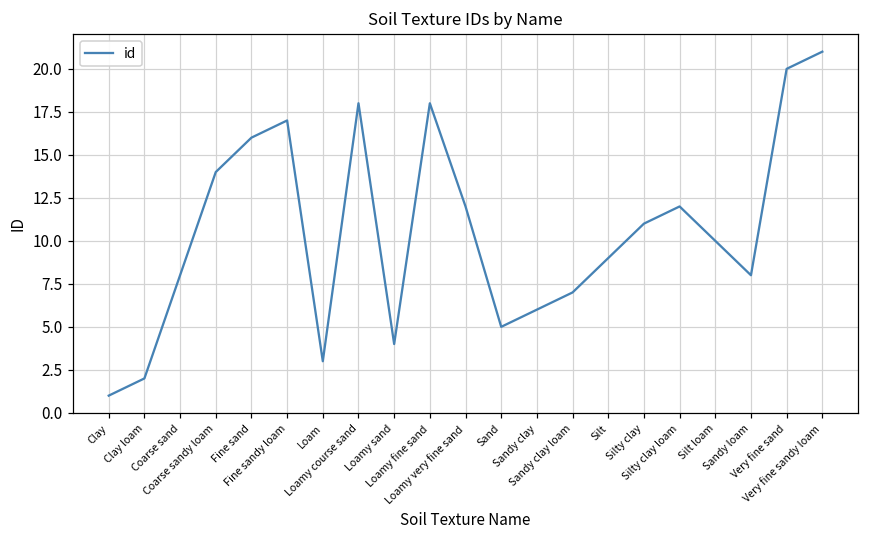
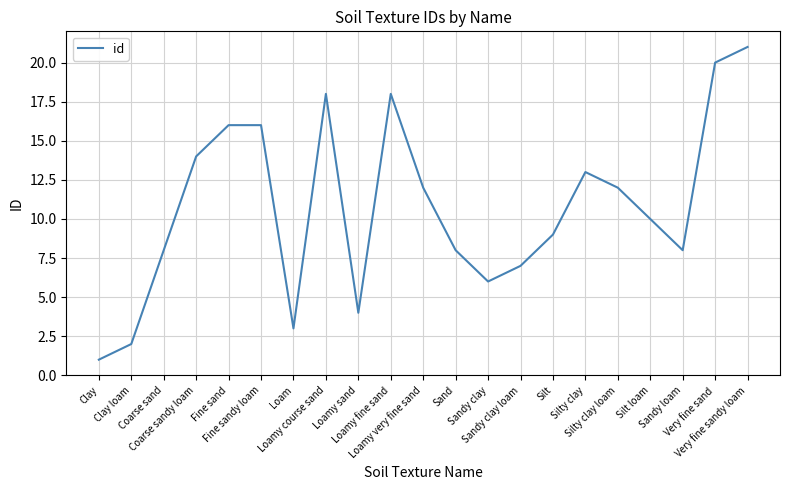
Fine sandy loam: 17 -> 16
Sand: 5 -> 8
Silty clay: 11 -> 13
